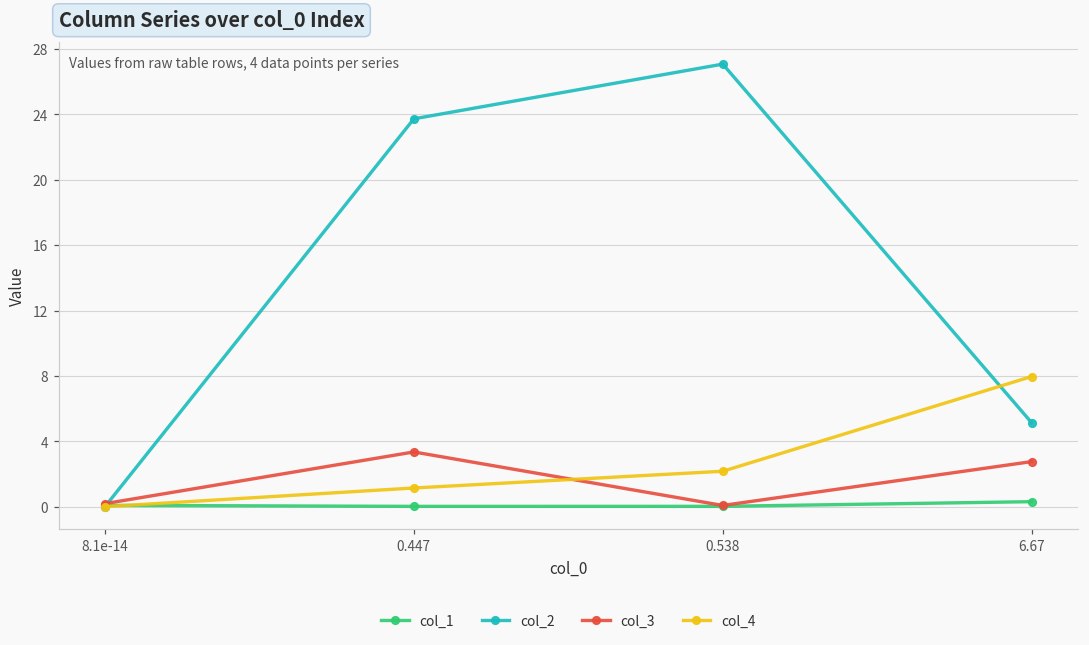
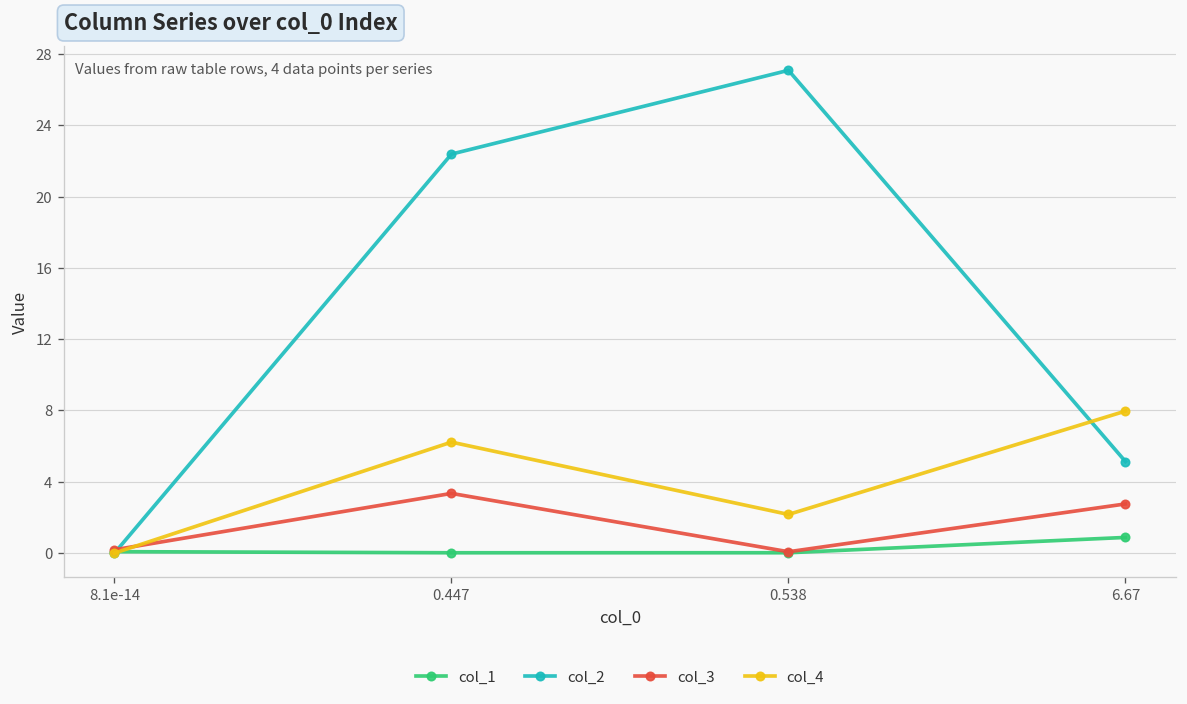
col_2, 0.447: 23.7 -> 22.4
col_4, 0.447: 1.1 -> 6.2
col_1, 6.67: 0.3 -> 0.9
